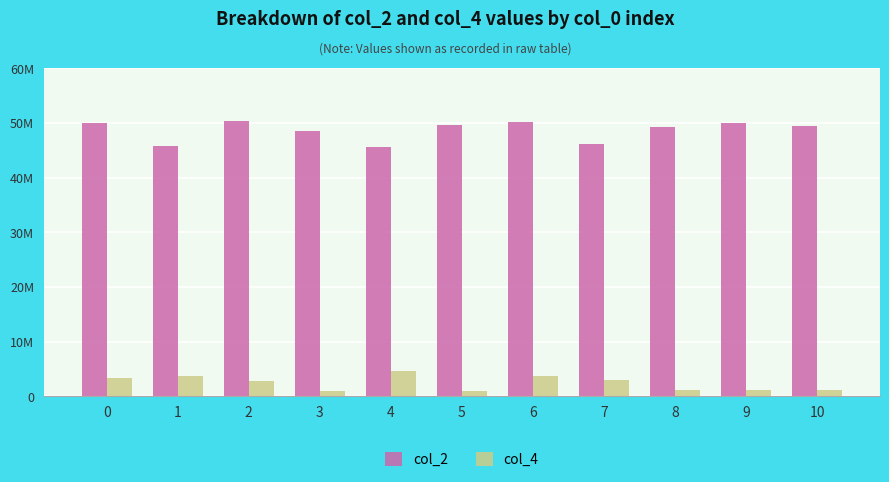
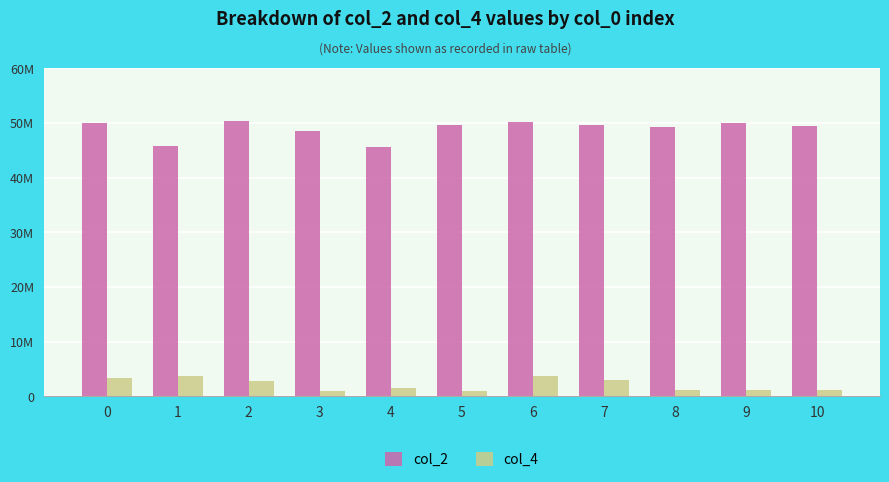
col_4, 4: 5000000 -> 2000000
col_2, 7: 46000000 -> 50000000
